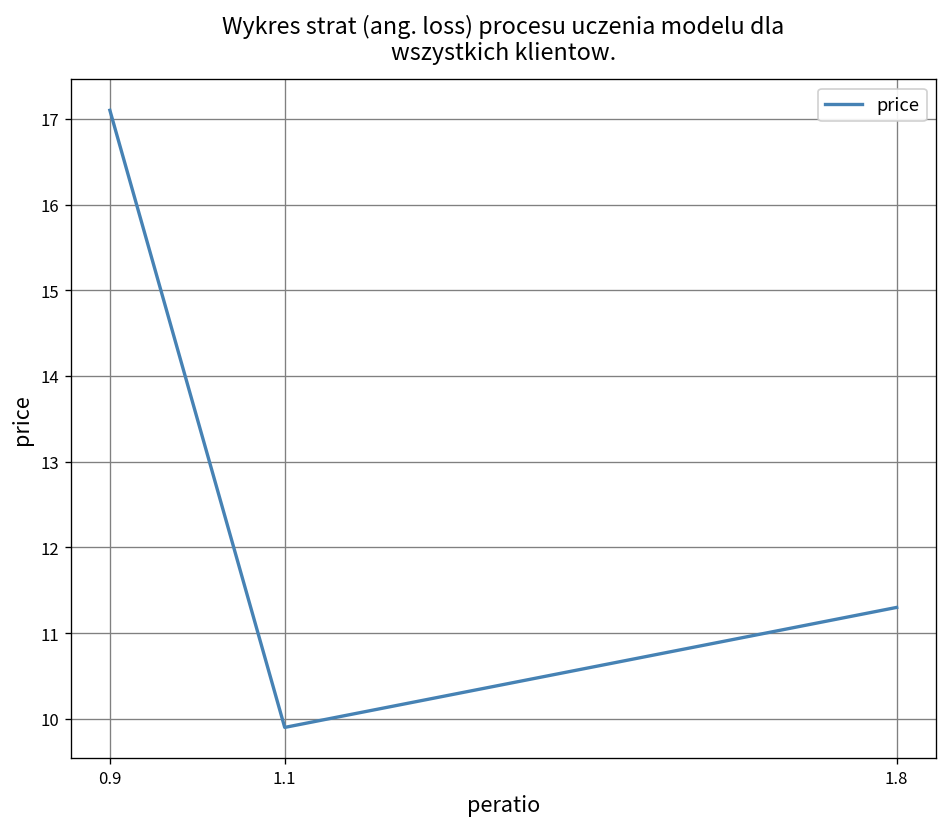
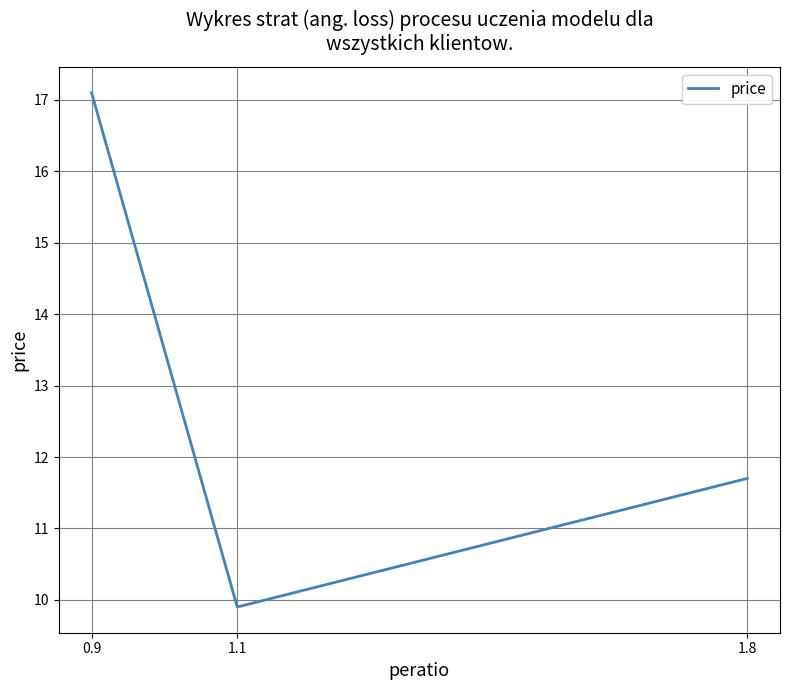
1.8: 11.3 -> 11.7
